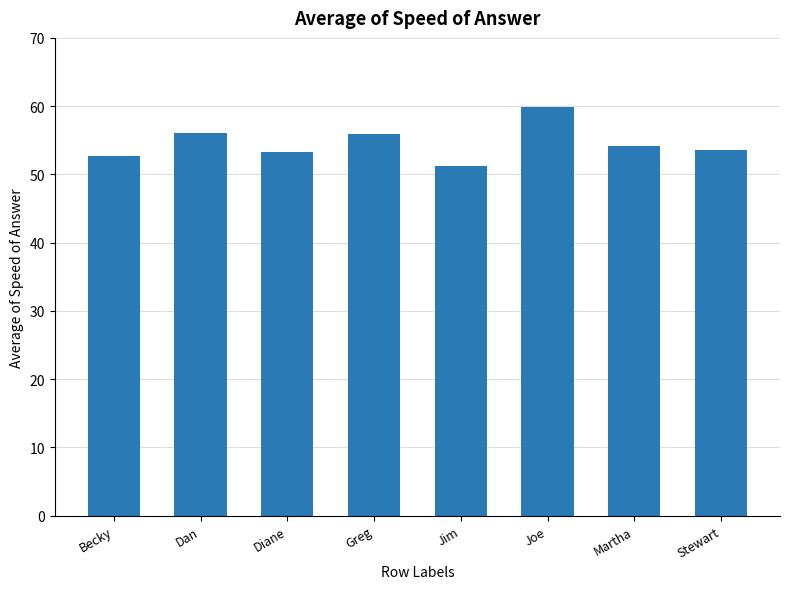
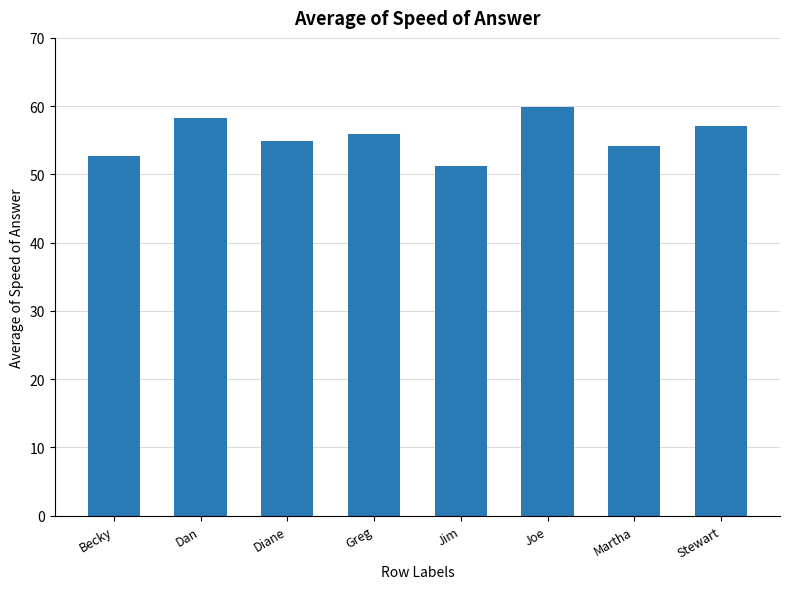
Dan: 56 -> 58
Diane: 53 -> 55
Stewart: 54 -> 57
